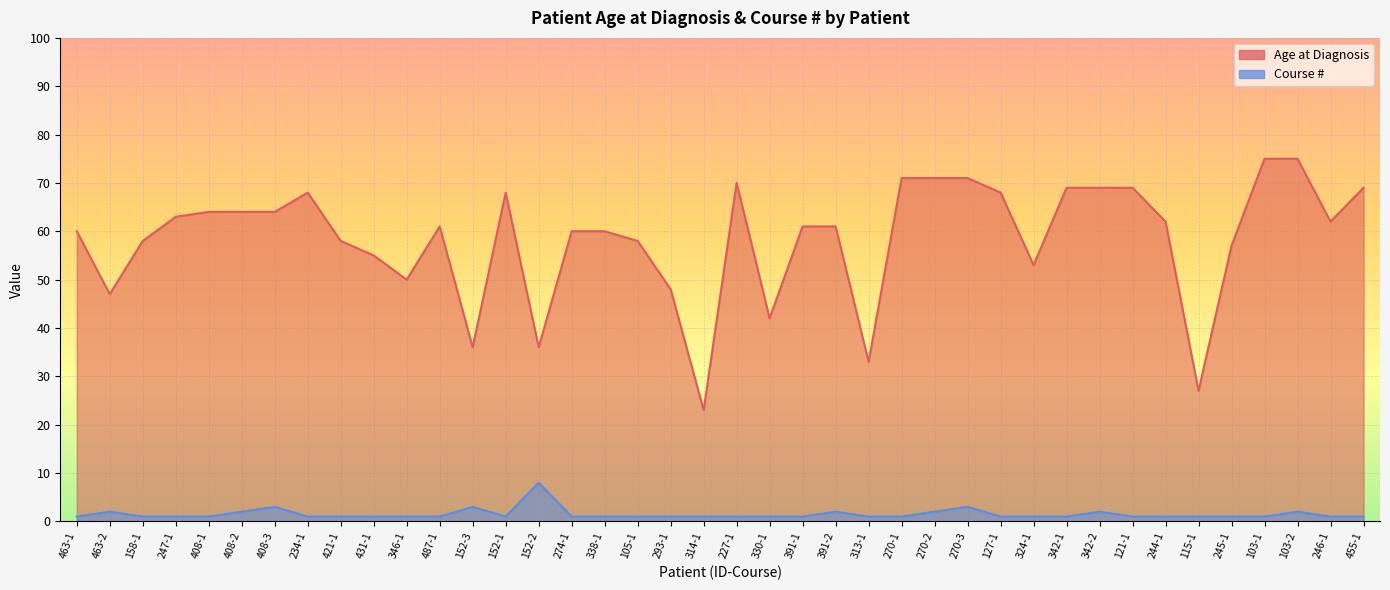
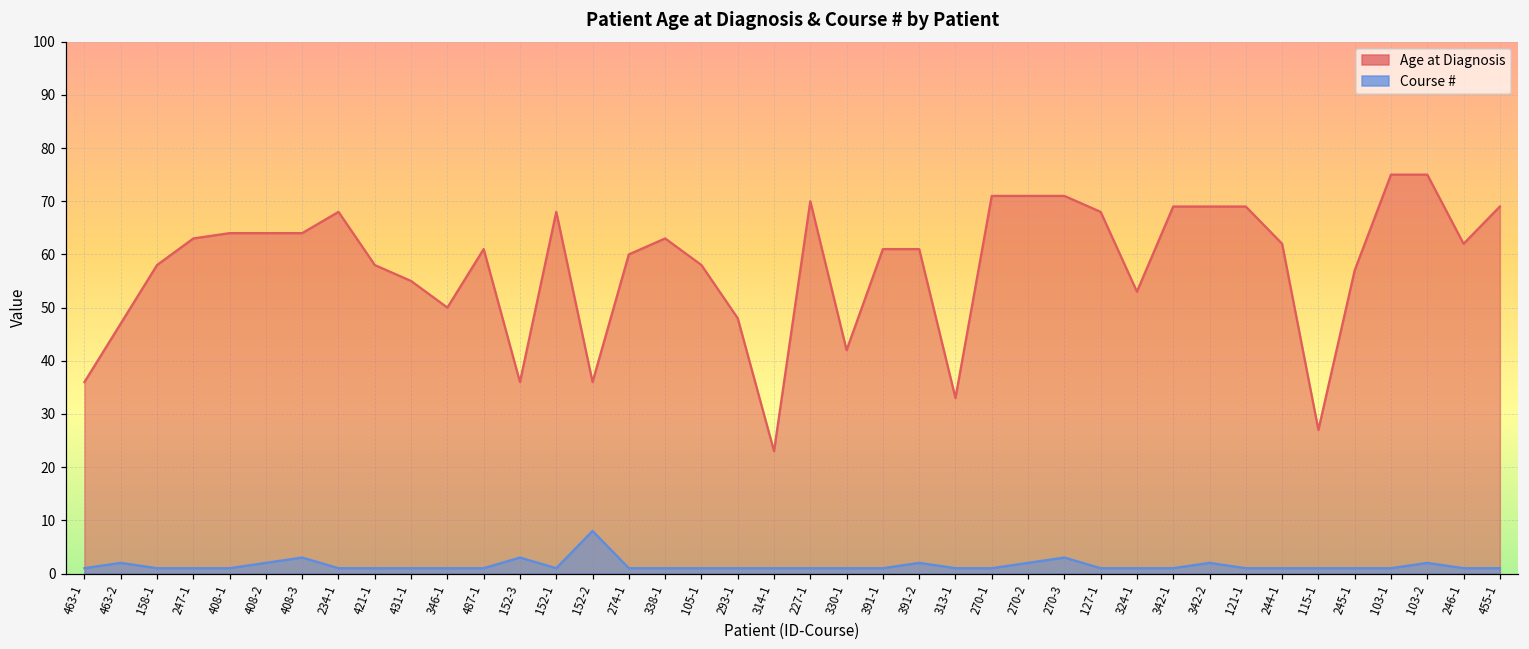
Age at Diagnosis, 463-1: 60 -> 36
Age at Diagnosis, 338-1: 60 -> 63
